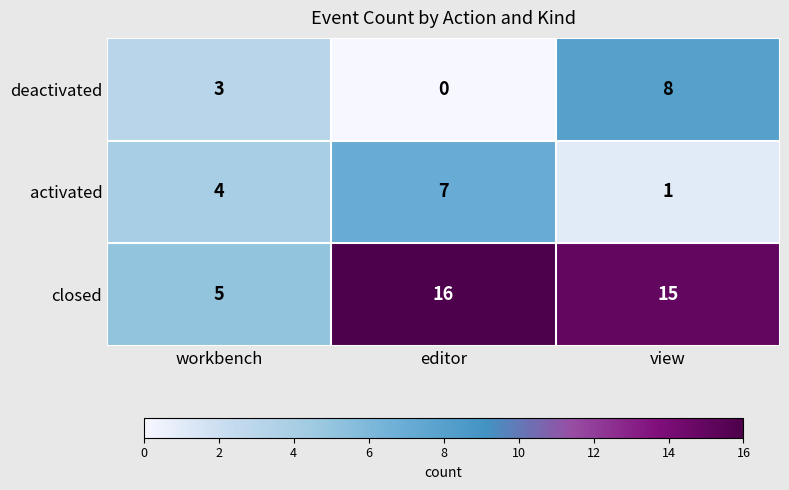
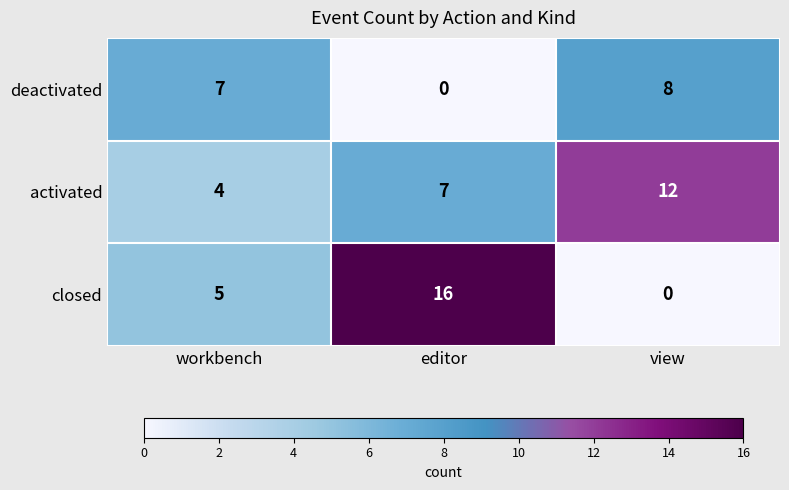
deactivated, workbench: 3 -> 7
activated, view: 1 -> 12
closed, view: 15 -> 0
